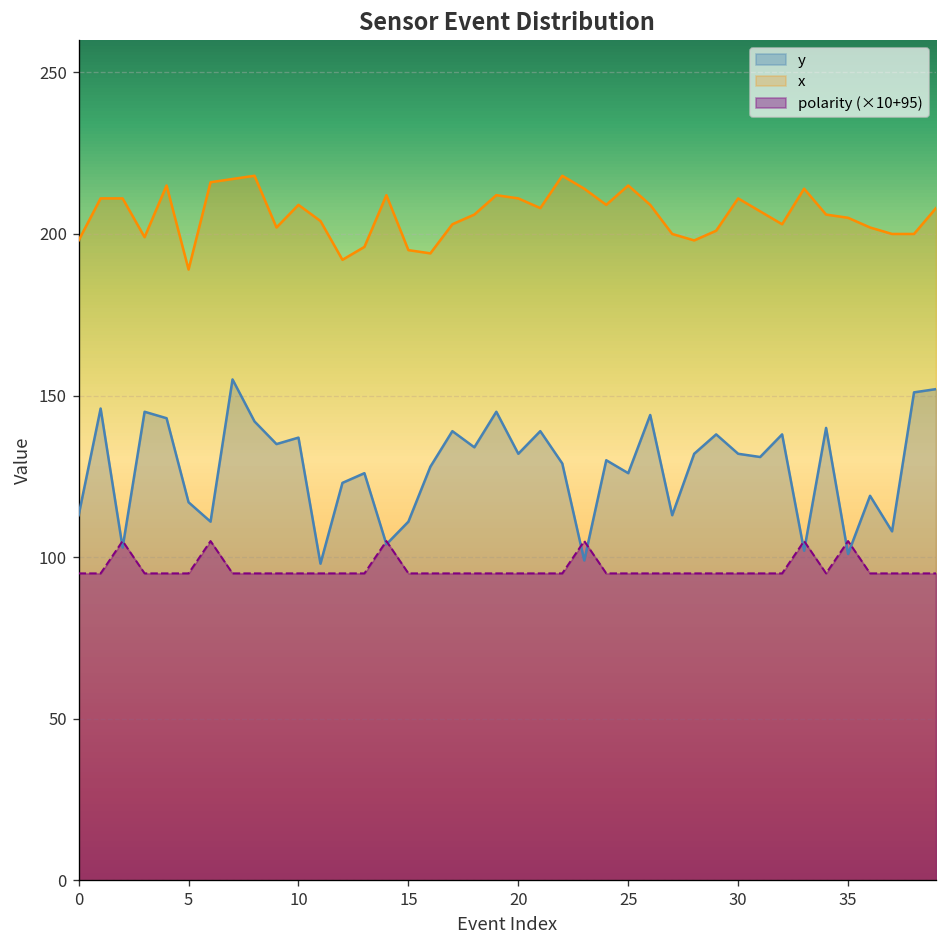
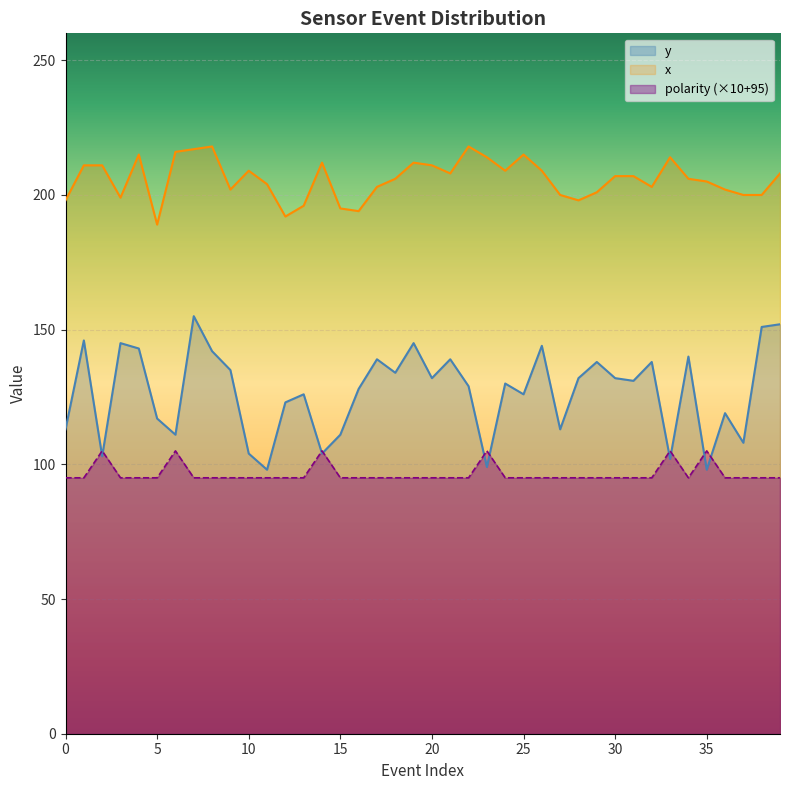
y, 10: 137 -> 104
x, 30: 211 -> 207
y, 35: 101 -> 98
